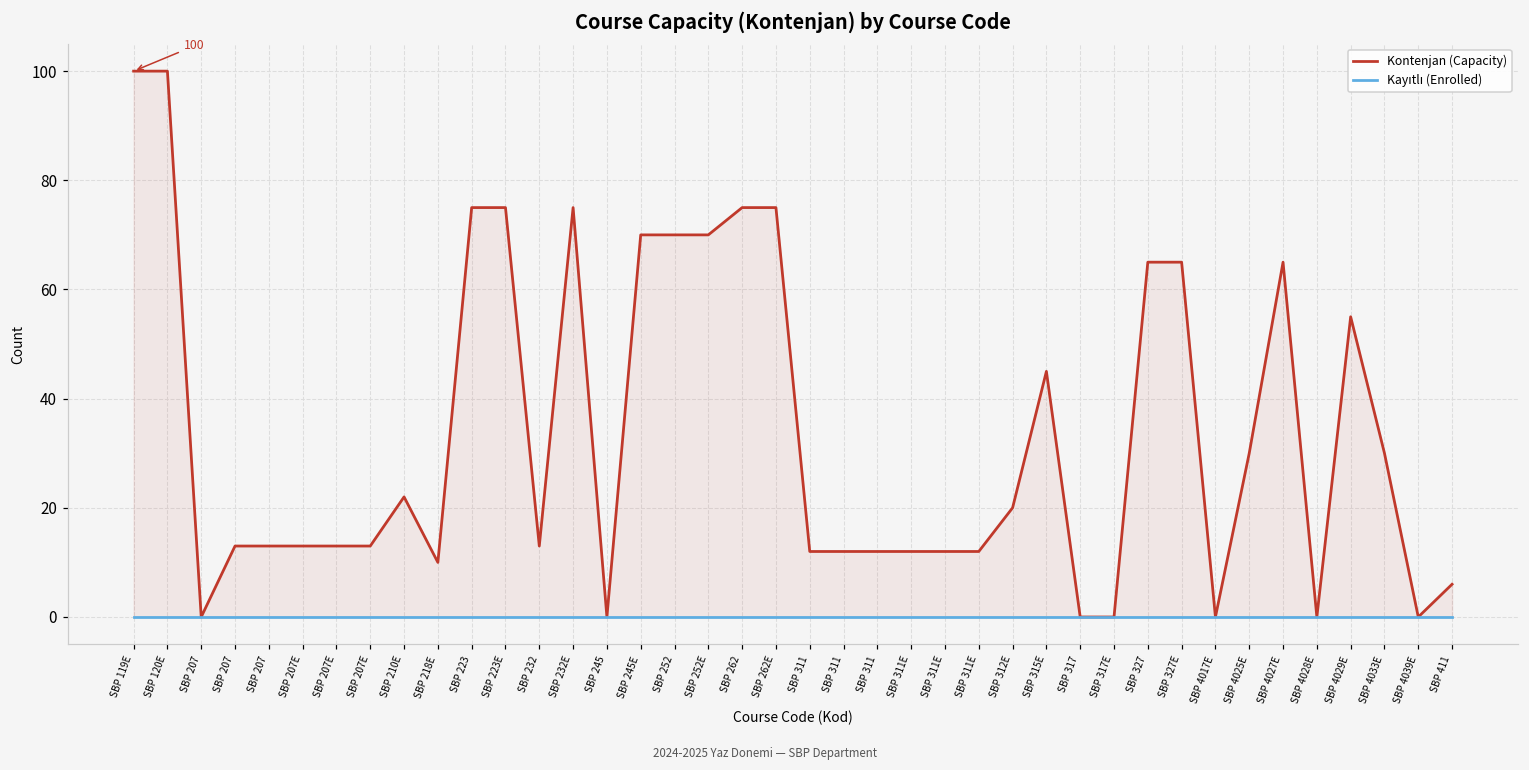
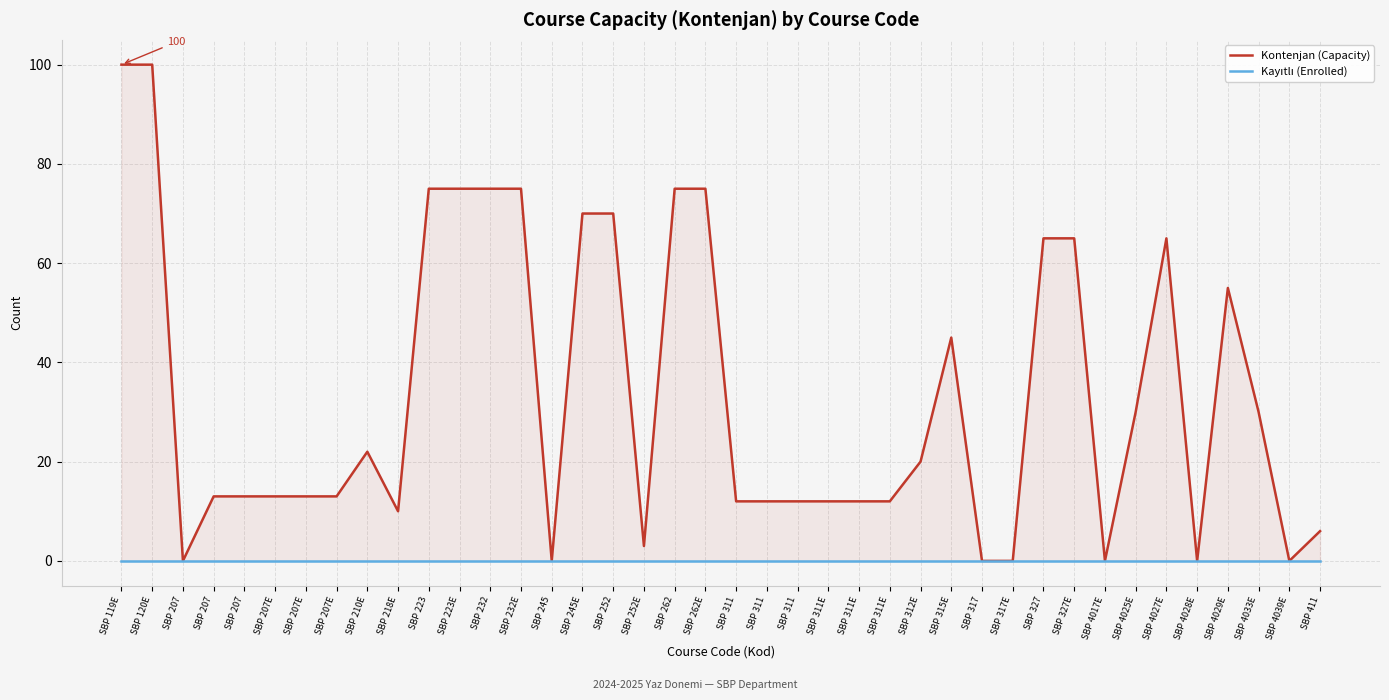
Kontenjan (Capacity), SBP 232: 13 -> 75
Kontenjan (Capacity), SBP 252E: 70 -> 3
